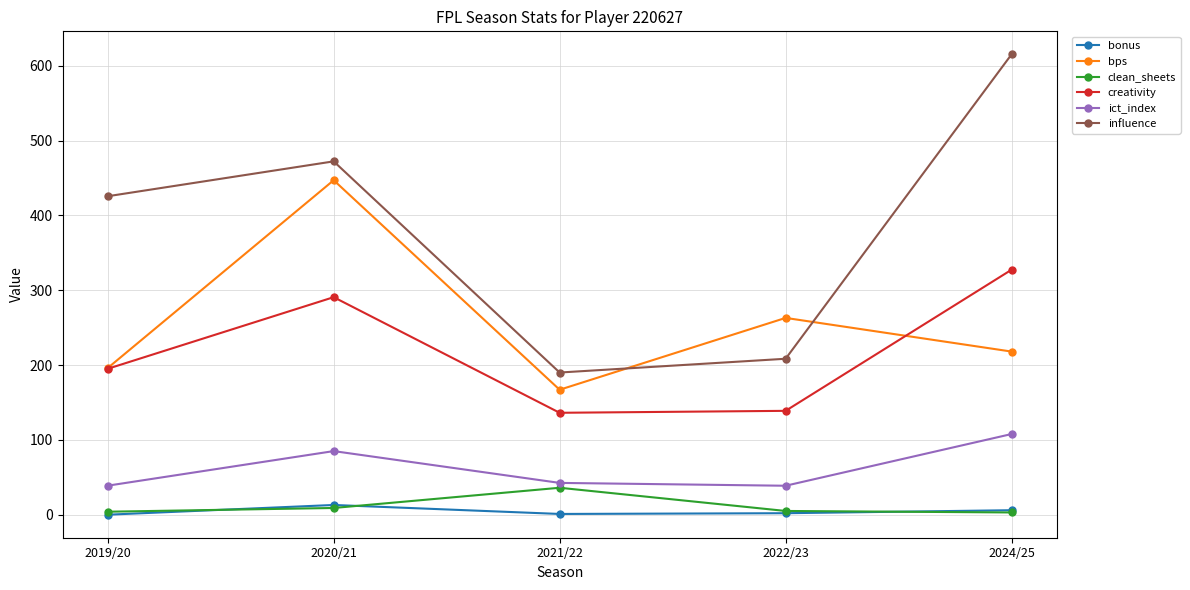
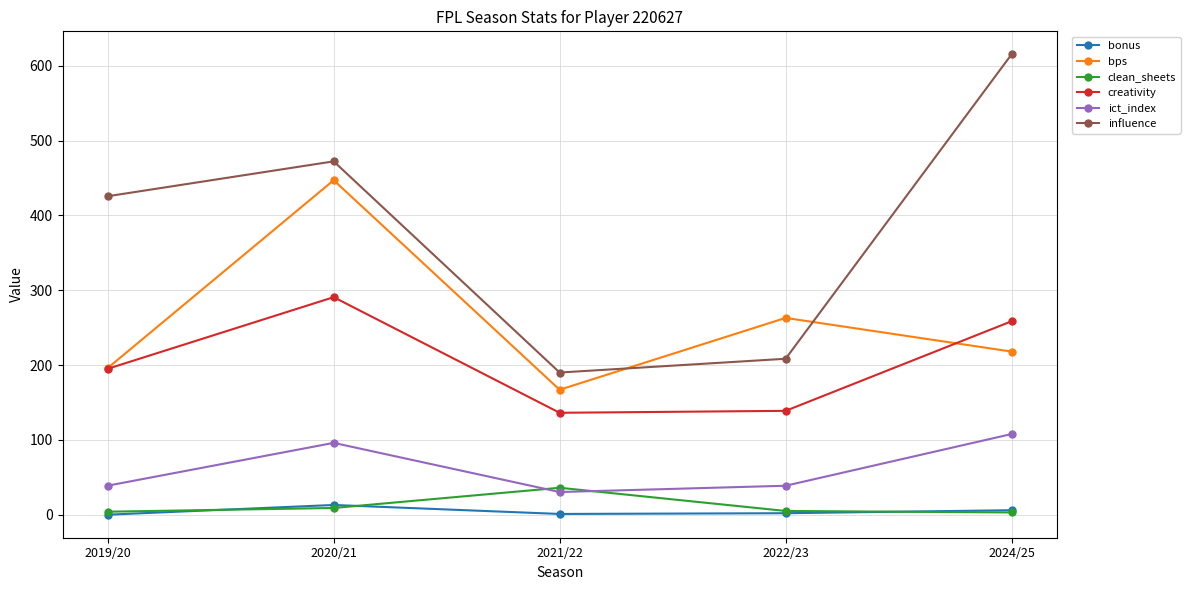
ict_index, 2020/21: 90 -> 100
ict_index, 2021/22: 40 -> 30
creativity, 2024/25: 330 -> 260
